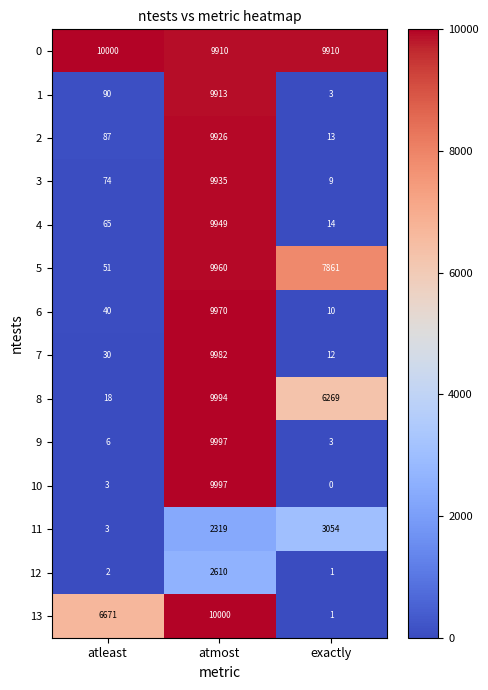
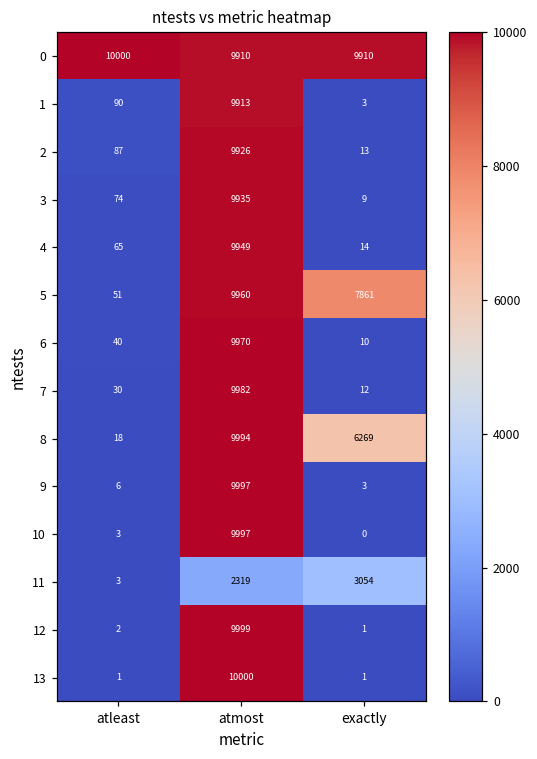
12, atmost: 2610 -> 9999
13, atleast: 6671 -> 1
